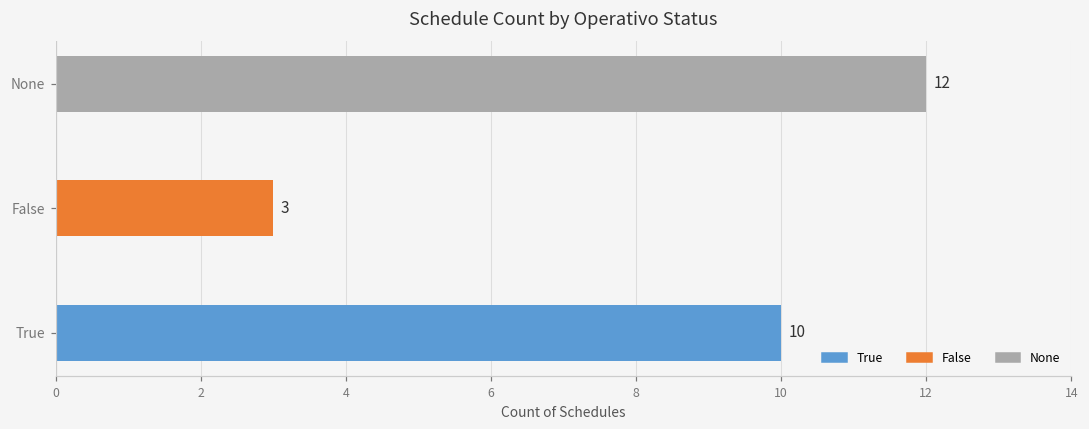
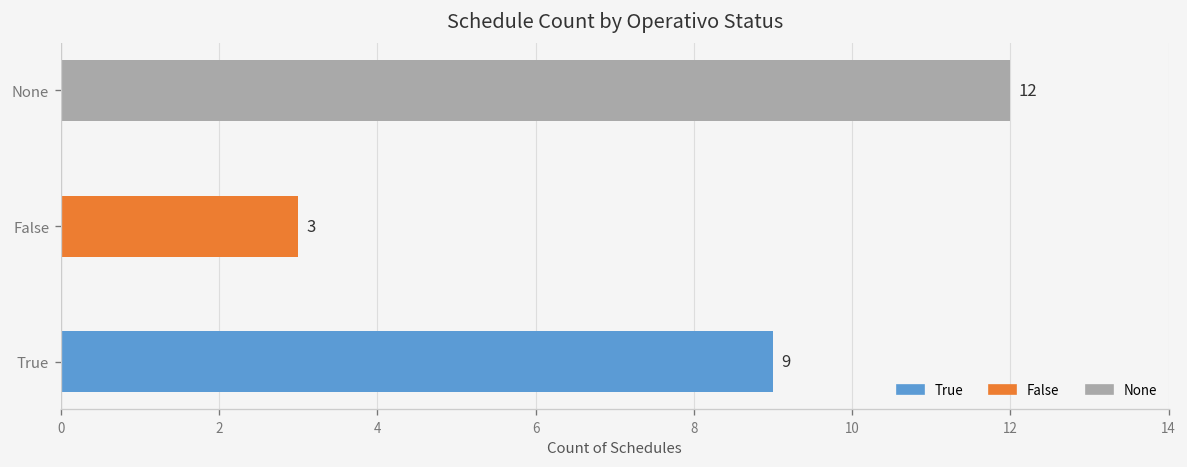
True: 10 -> 9
